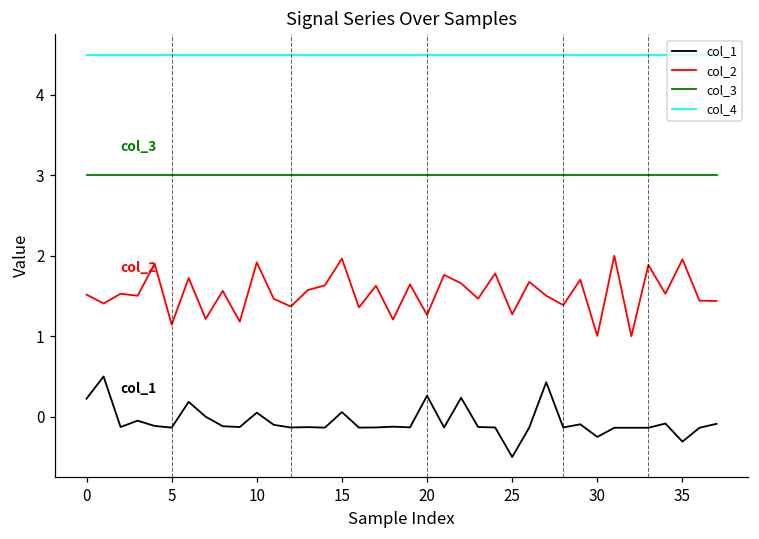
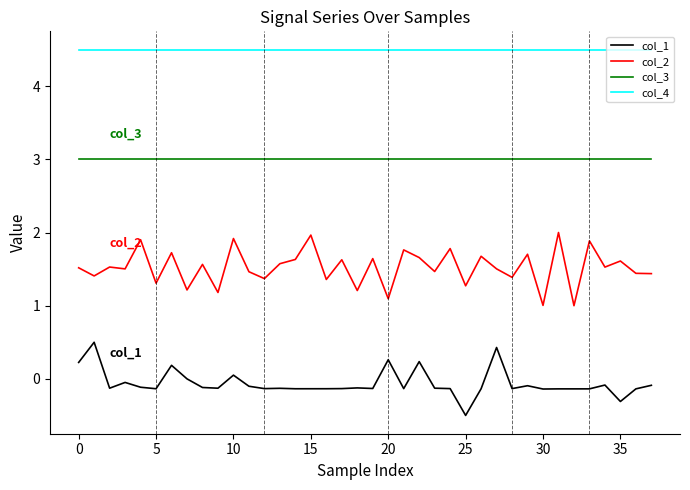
col_2, 5: 1.1 -> 1.3
col_1, 15: 0.1 -> -0.1
col_2, 20: 1.3 -> 1.1
col_1, 30: -0.3 -> -0.1
col_2, 35: 2.0 -> 1.6
